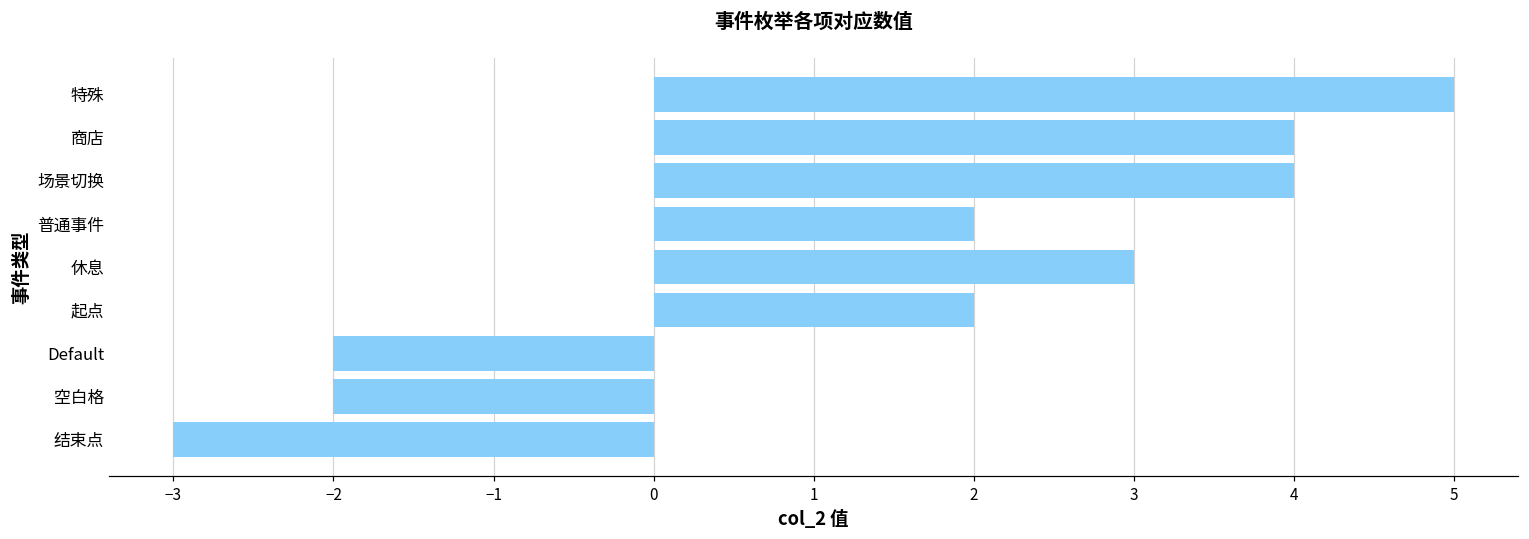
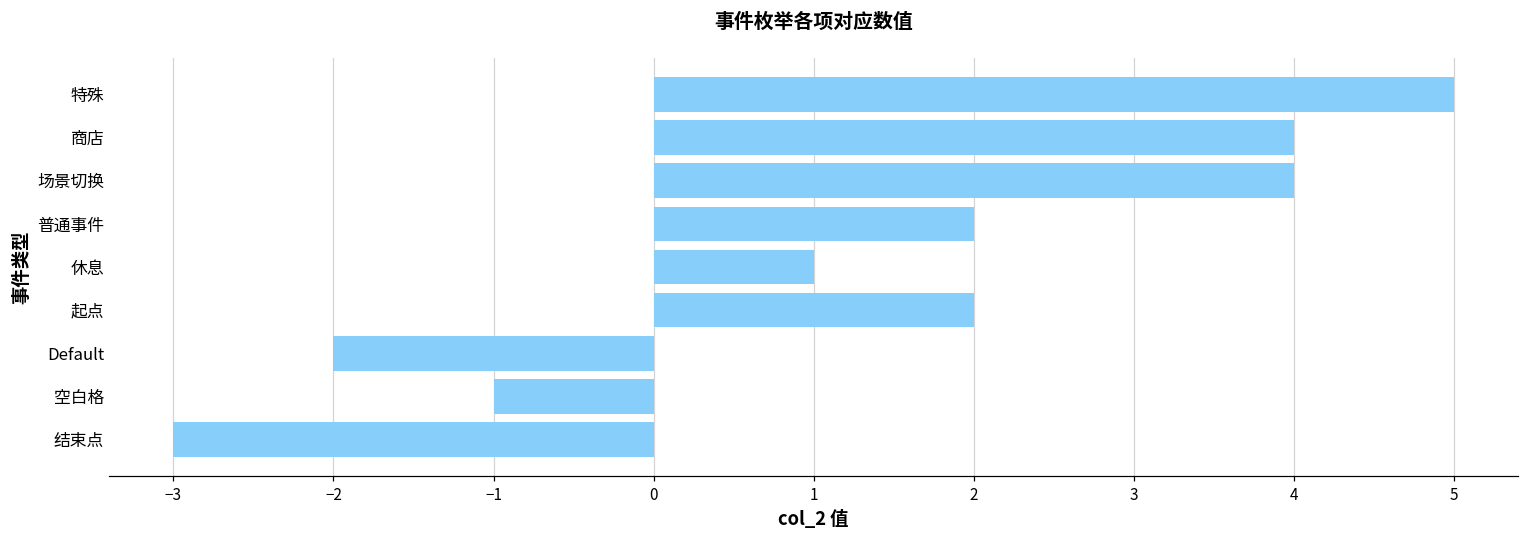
休息: 3 -> 1
空白格: -2 -> -1
